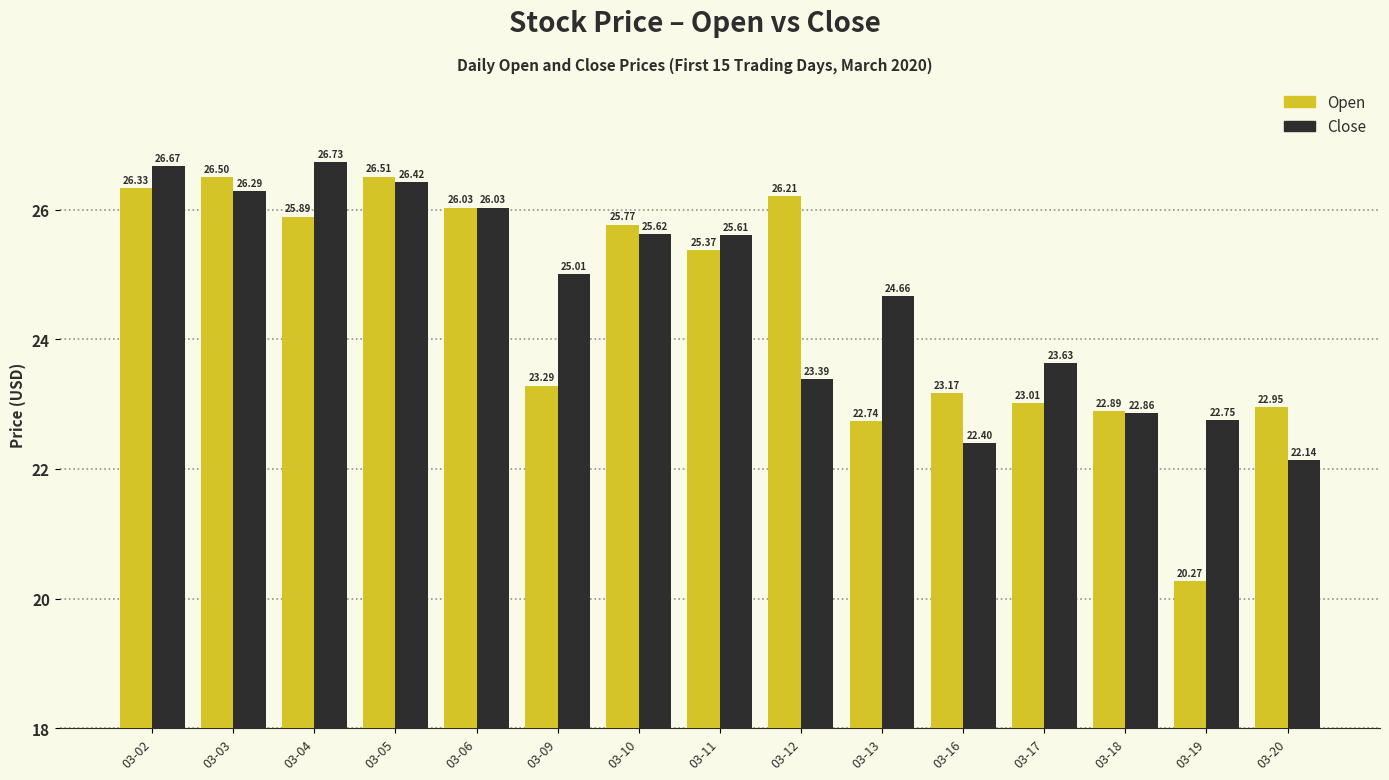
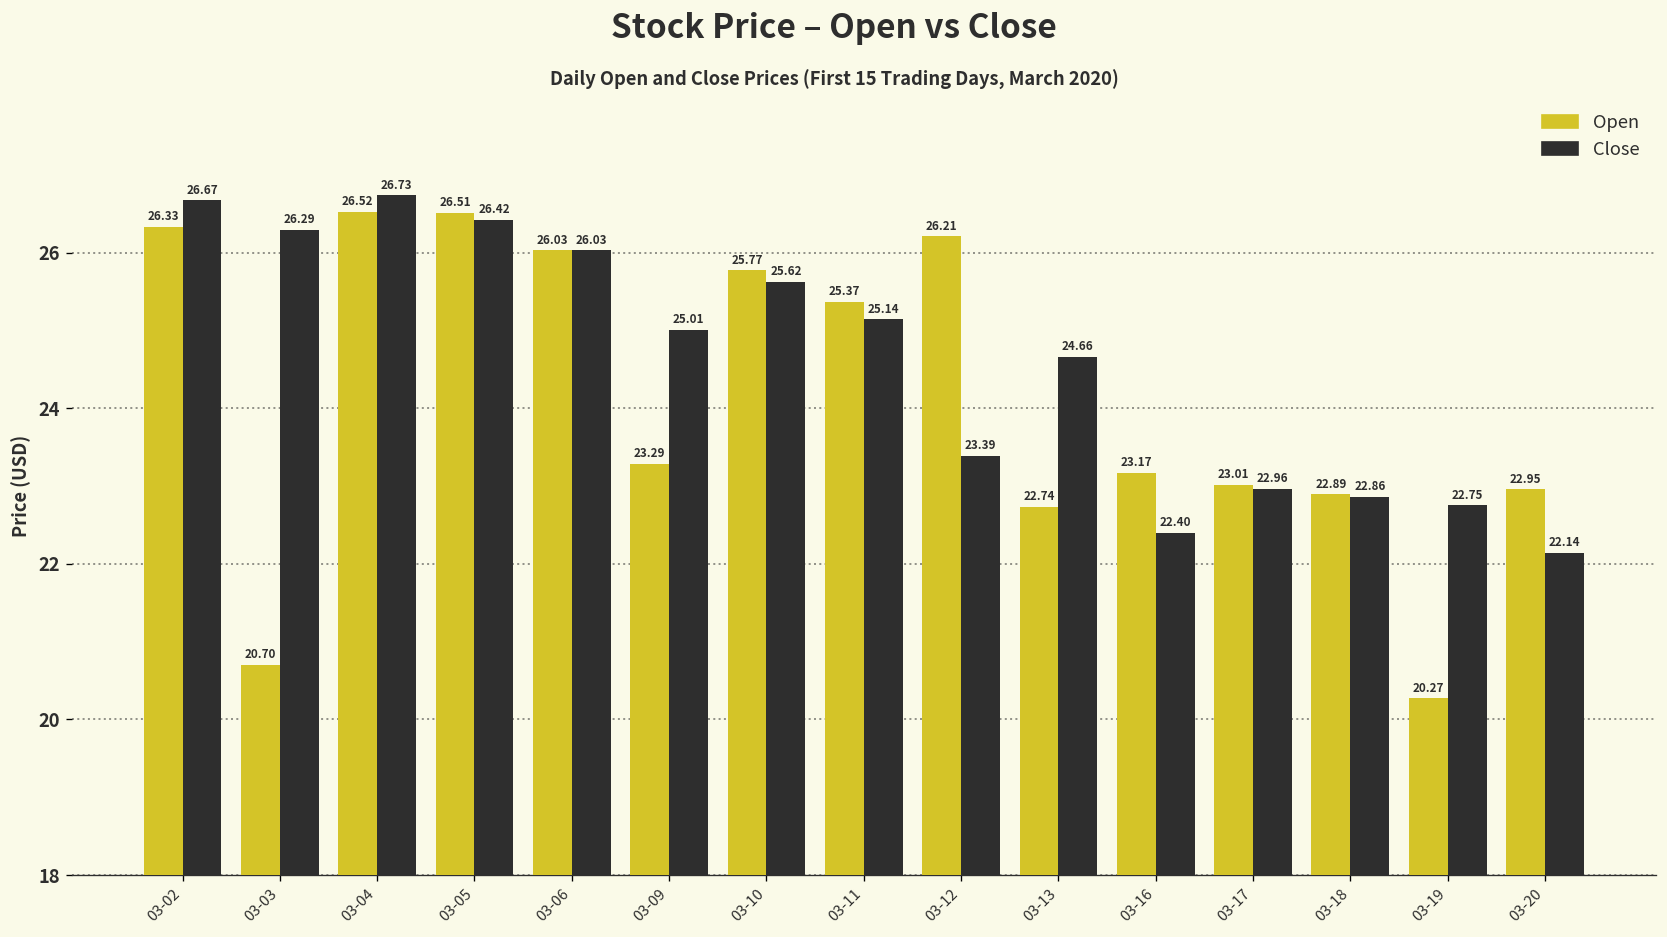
Open, 03-03: 26.50 -> 20.70
Open, 03-04: 25.89 -> 26.52
Close, 03-11: 25.61 -> 25.14
Close, 03-17: 23.63 -> 22.96
